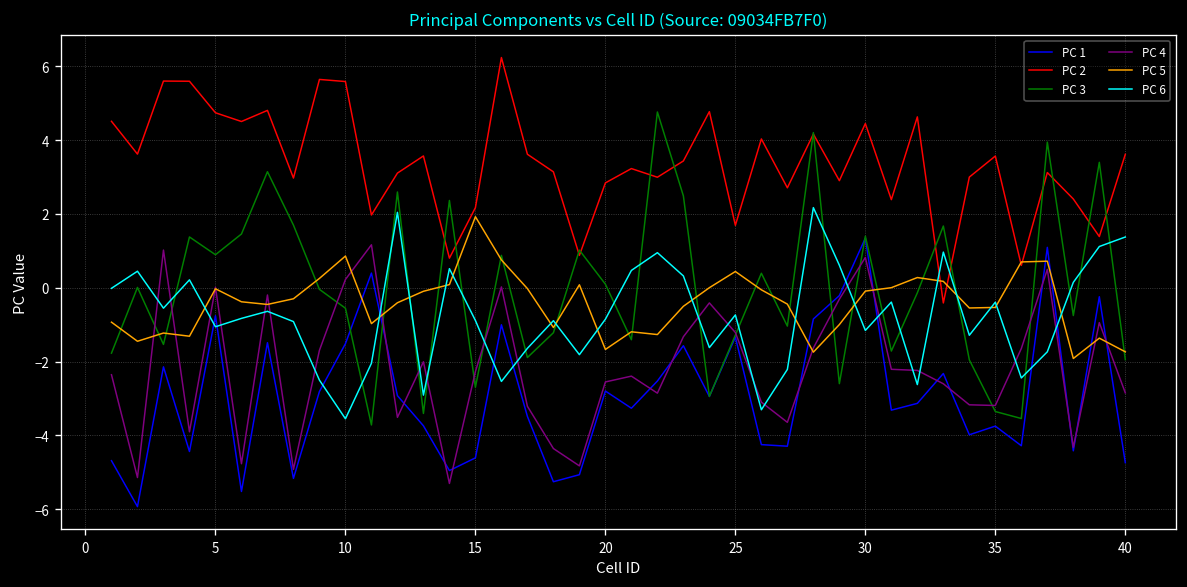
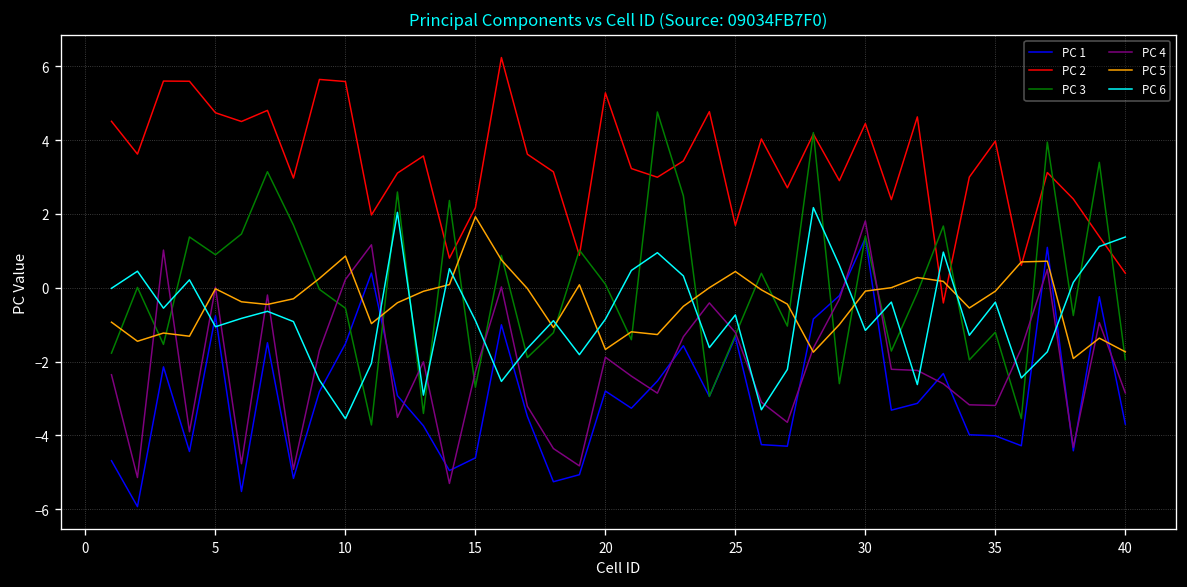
PC 2, 20: 2.8 -> 5.3
PC 4, 20: -2.6 -> -1.9
PC 4, 30: 0.8 -> 1.8
PC 1, 35: -3.7 -> -4.0
PC 2, 35: 3.6 -> 4.0
PC 3, 35: -3.4 -> -1.2
PC 5, 35: -0.5 -> -0.1
PC 1, 40: -4.7 -> -3.7
PC 2, 40: 3.6 -> 0.4
